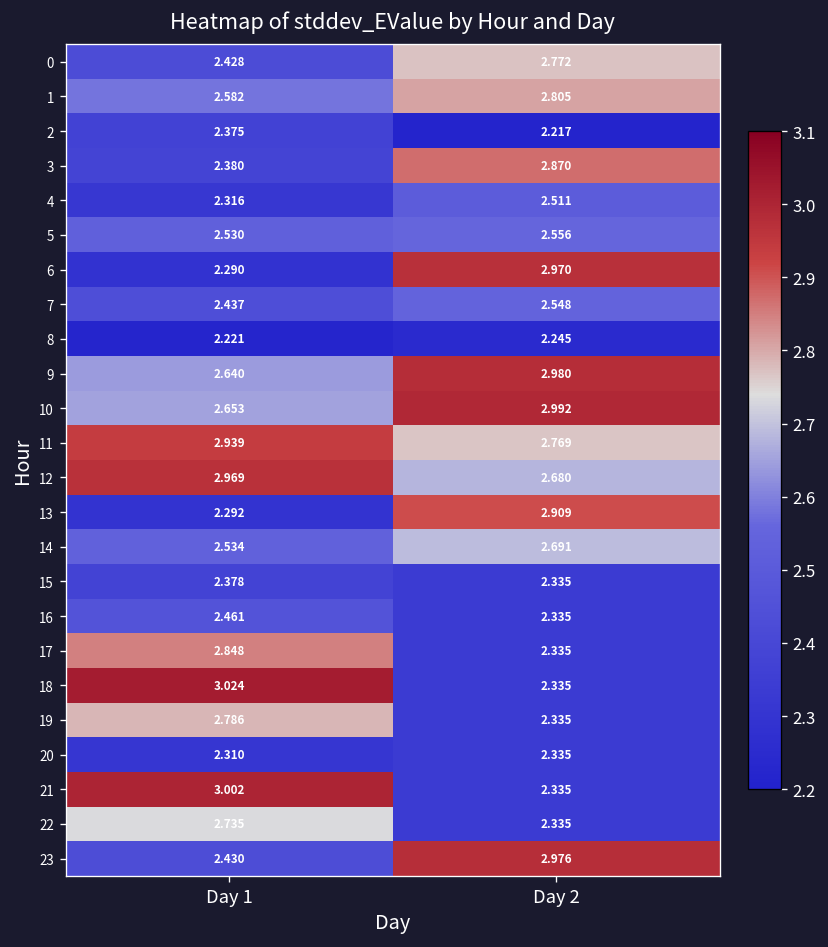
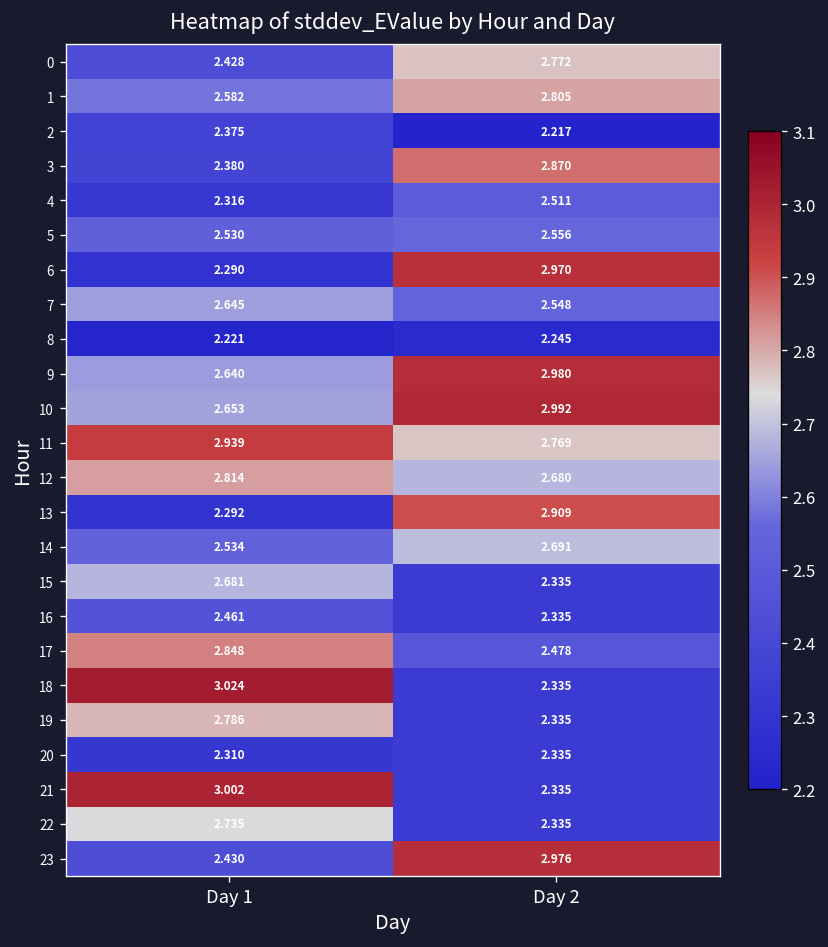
7, Day 1: 2.437 -> 2.645
12, Day 1: 2.969 -> 2.814
15, Day 1: 2.378 -> 2.681
17, Day 2: 2.335 -> 2.478
